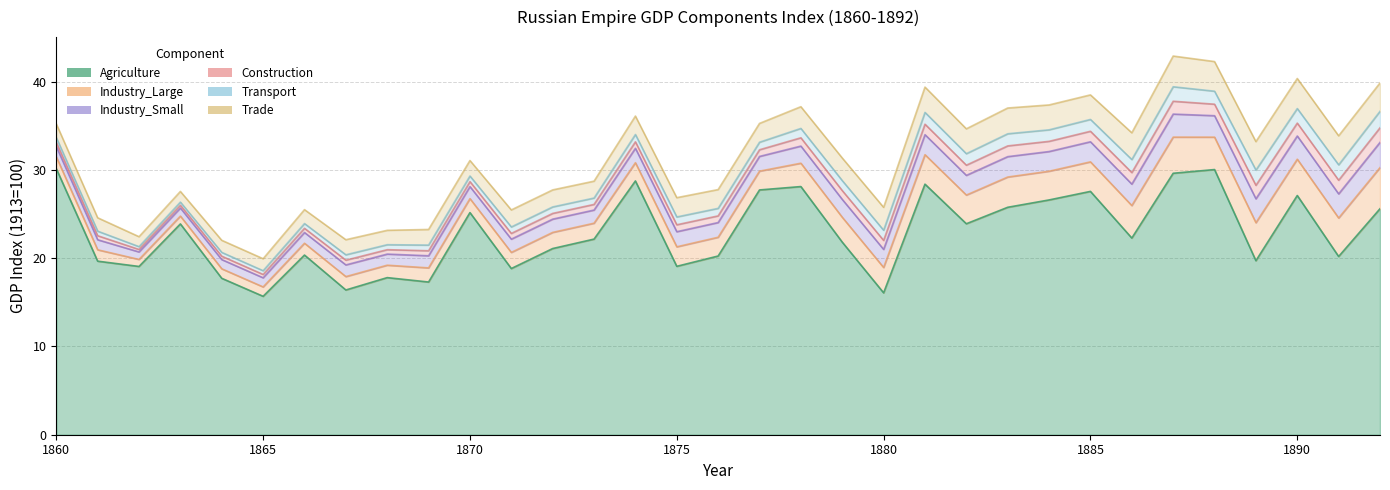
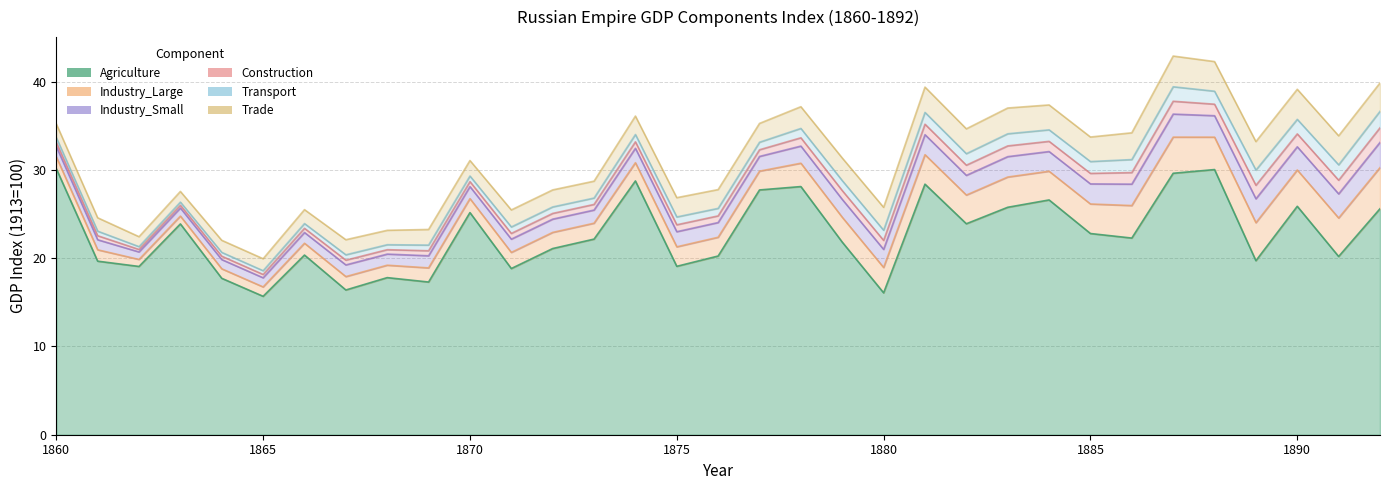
Agriculture, 1885: 28 -> 23
Agriculture, 1890: 27 -> 26
